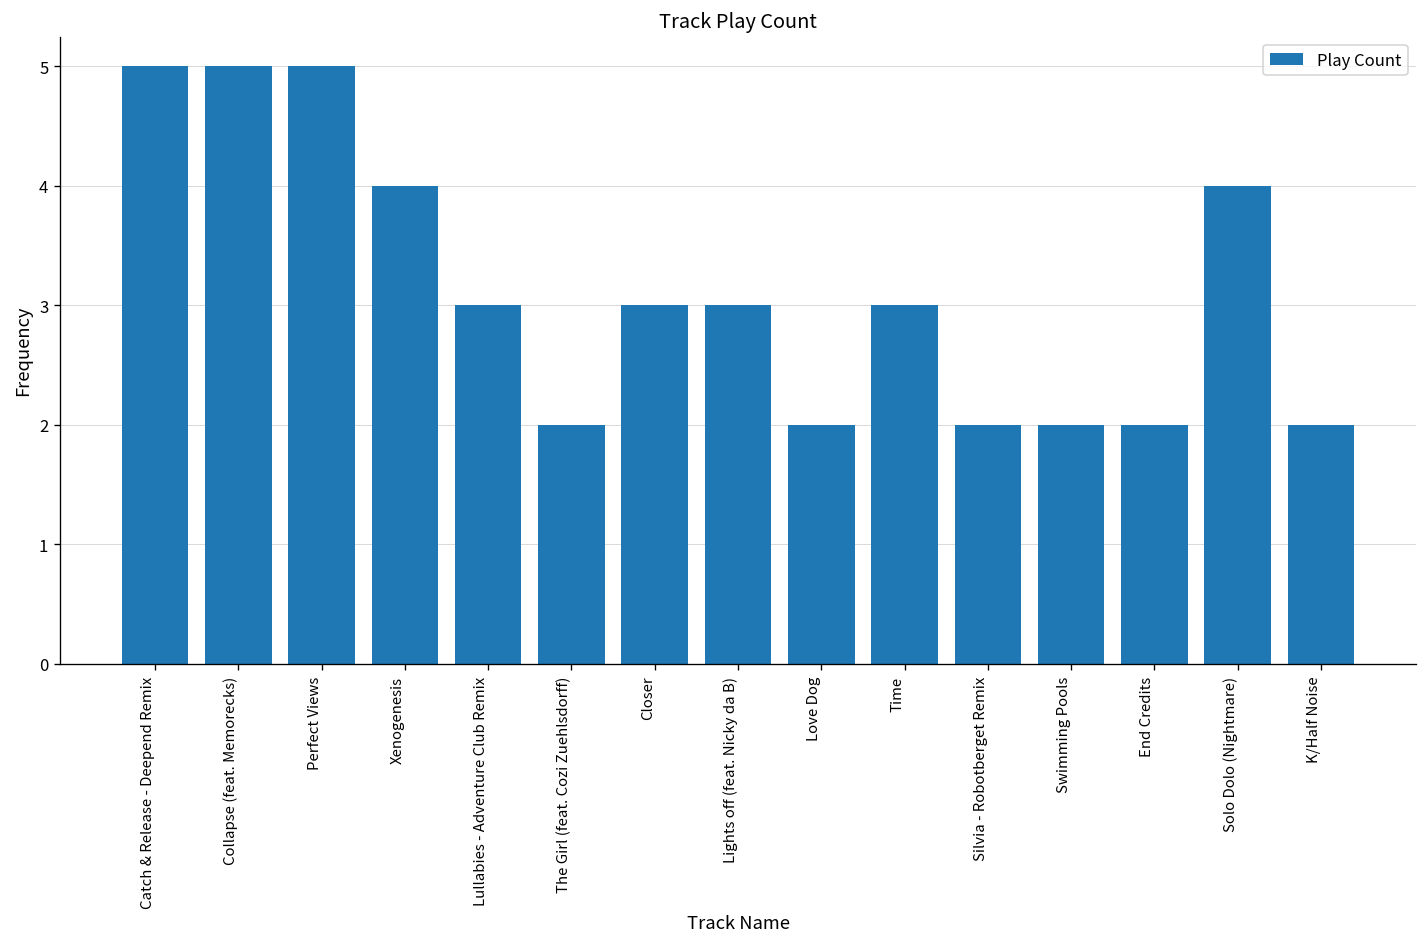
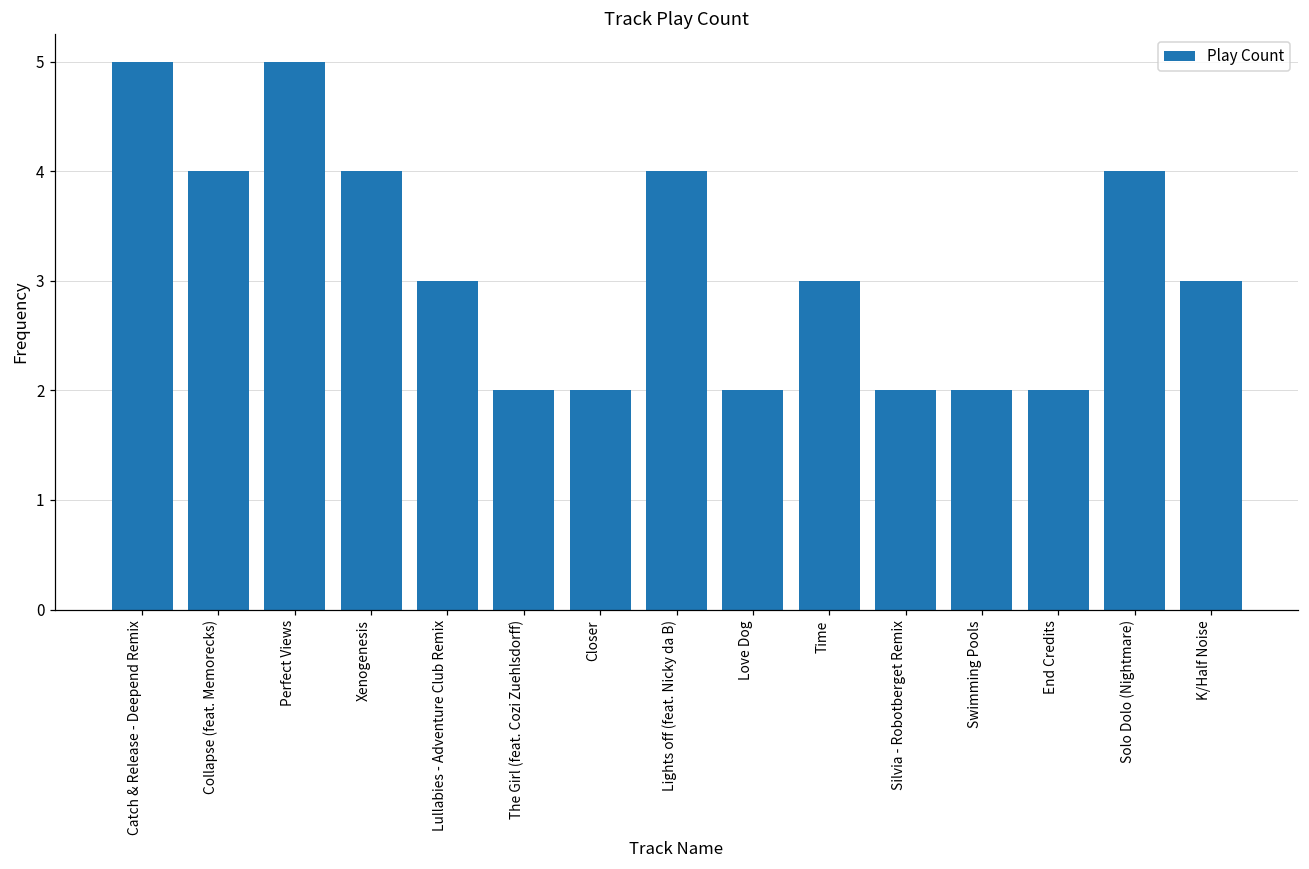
Collapse (feat. Memorecks): 5 -> 4
Closer: 3 -> 2
Lights off (feat. Nicky da B): 3 -> 4
K/Half Noise: 2 -> 3
